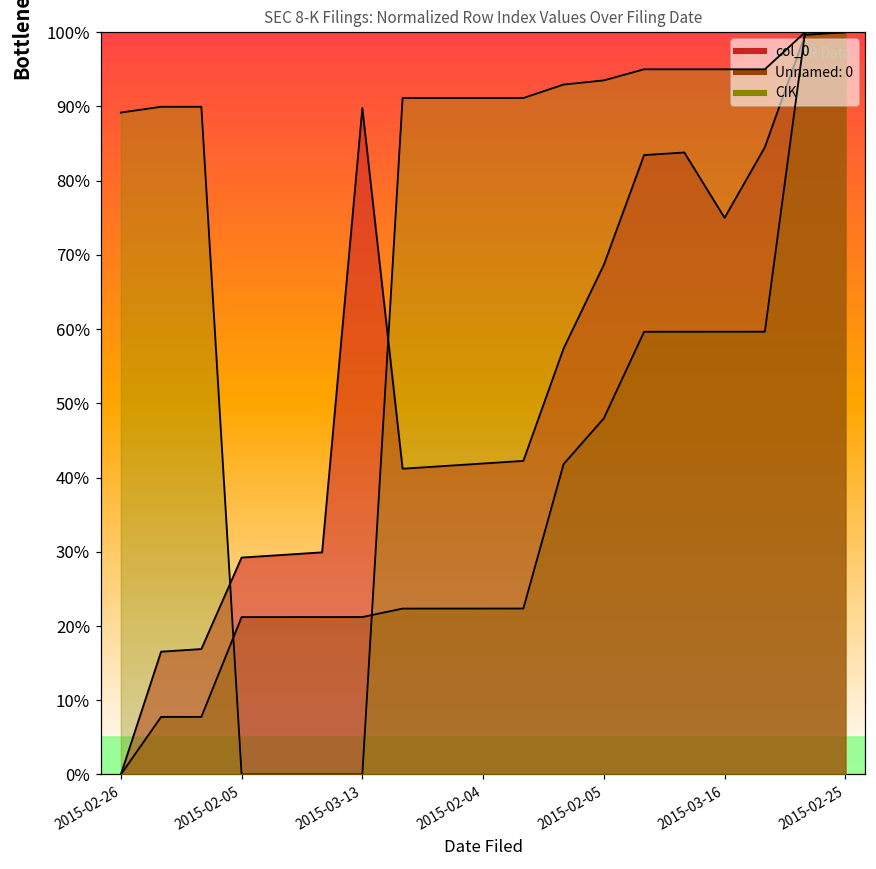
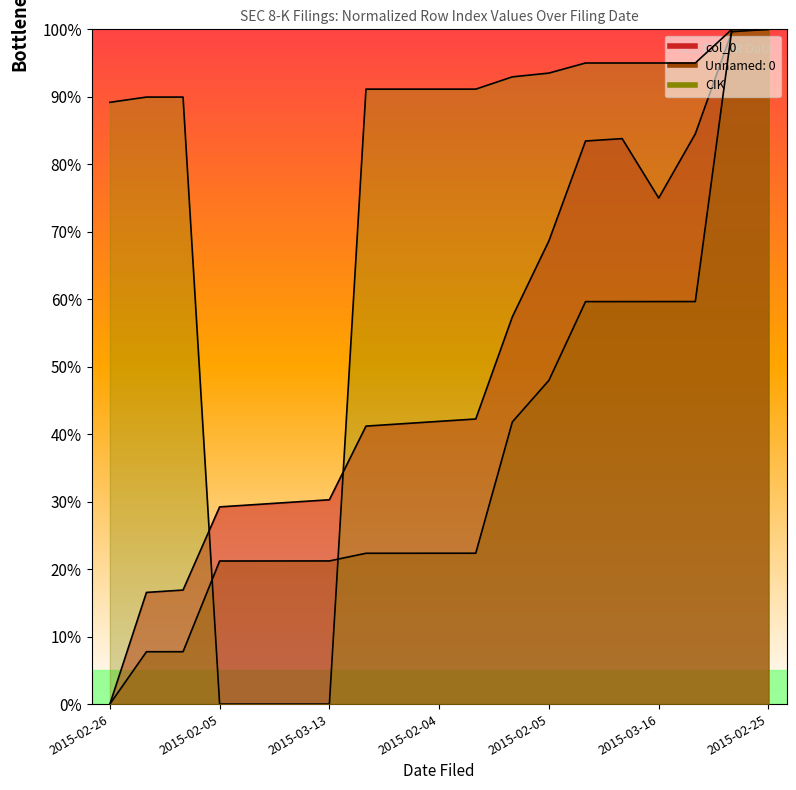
col_0, 2015-03-13: 90% -> 30%
